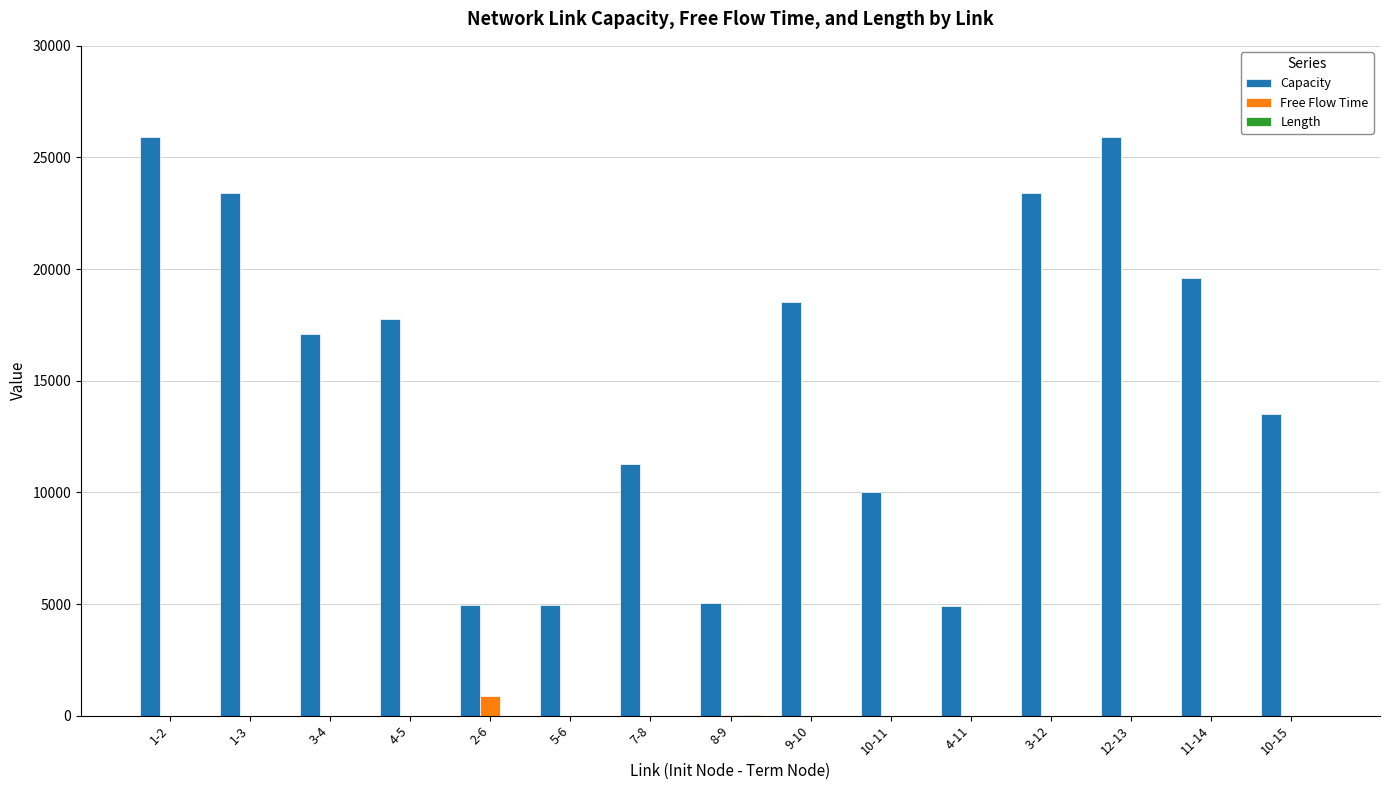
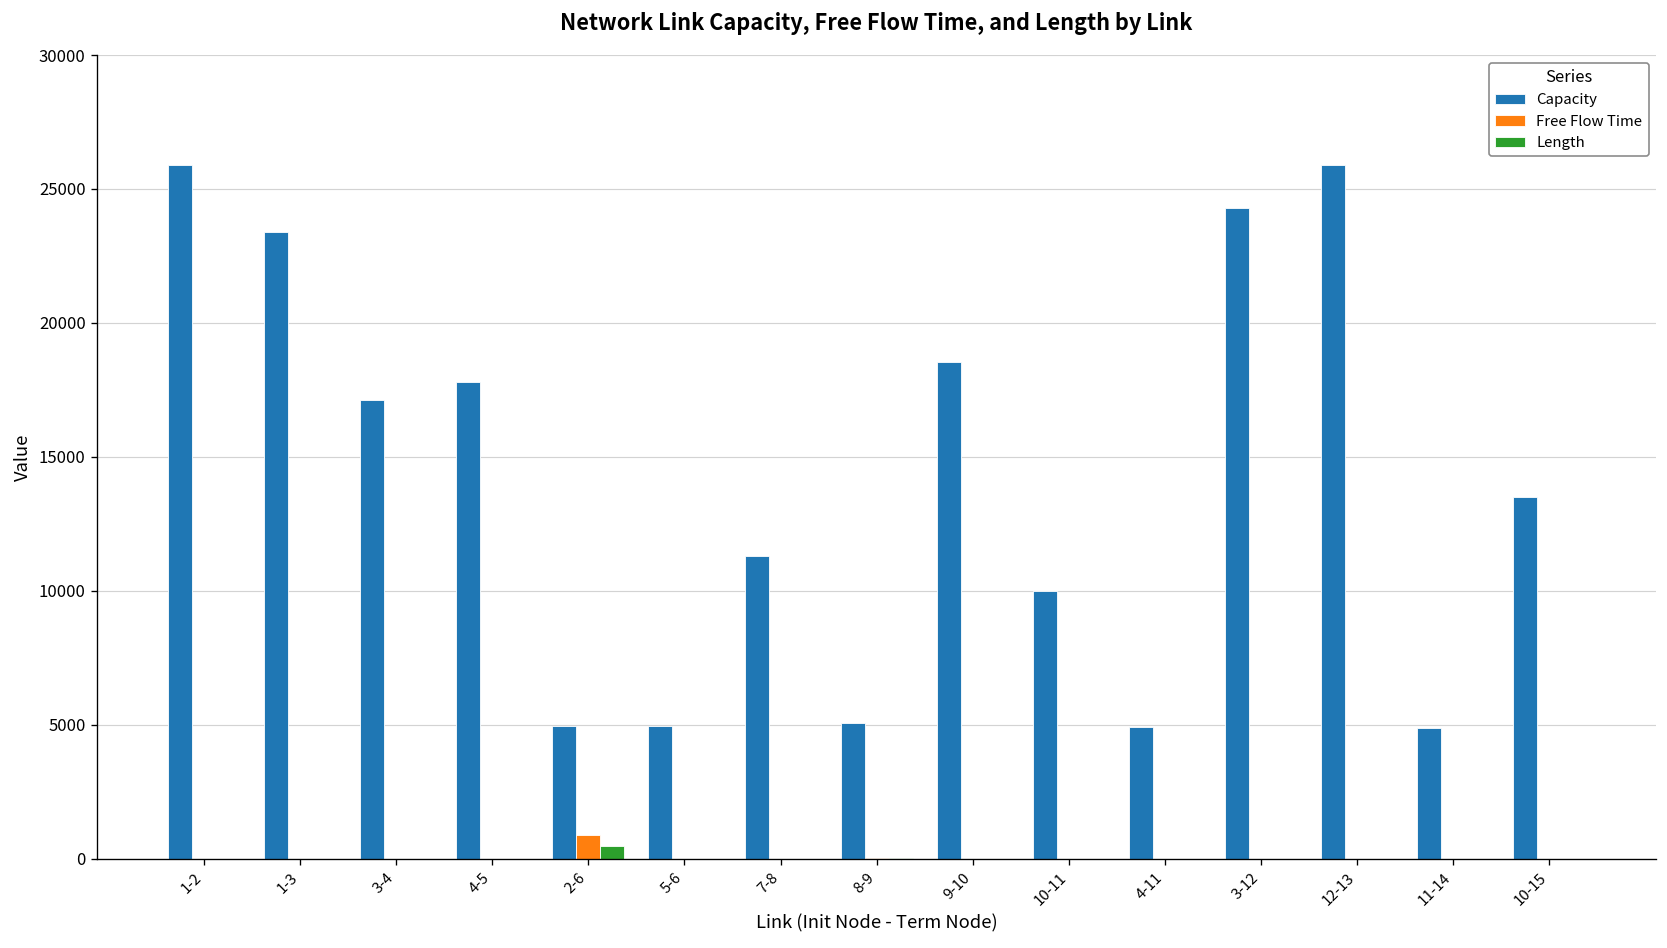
Length, 2-6: 0 -> 500
Capacity, 3-12: 23400 -> 24300
Capacity, 11-14: 19600 -> 4900
